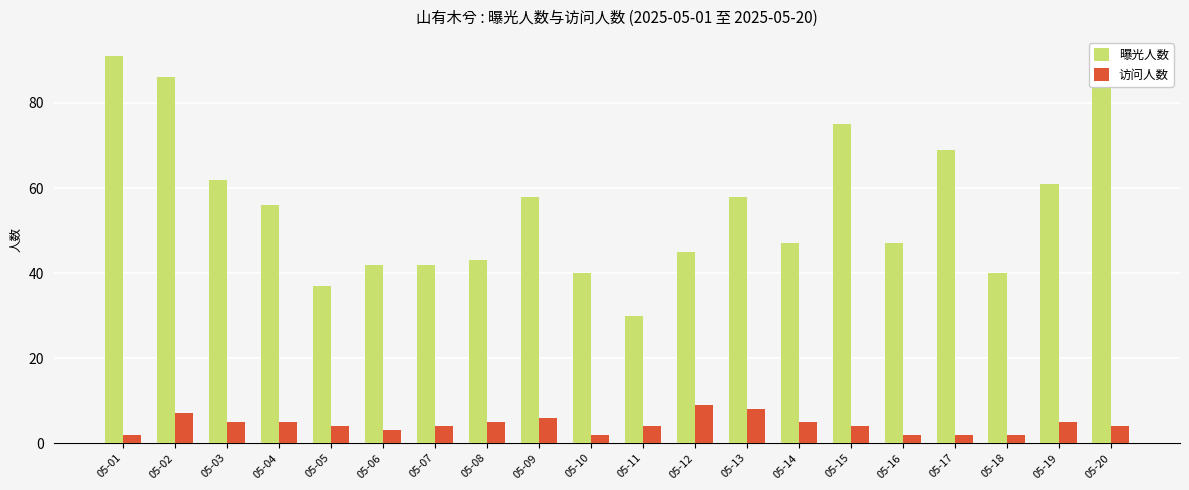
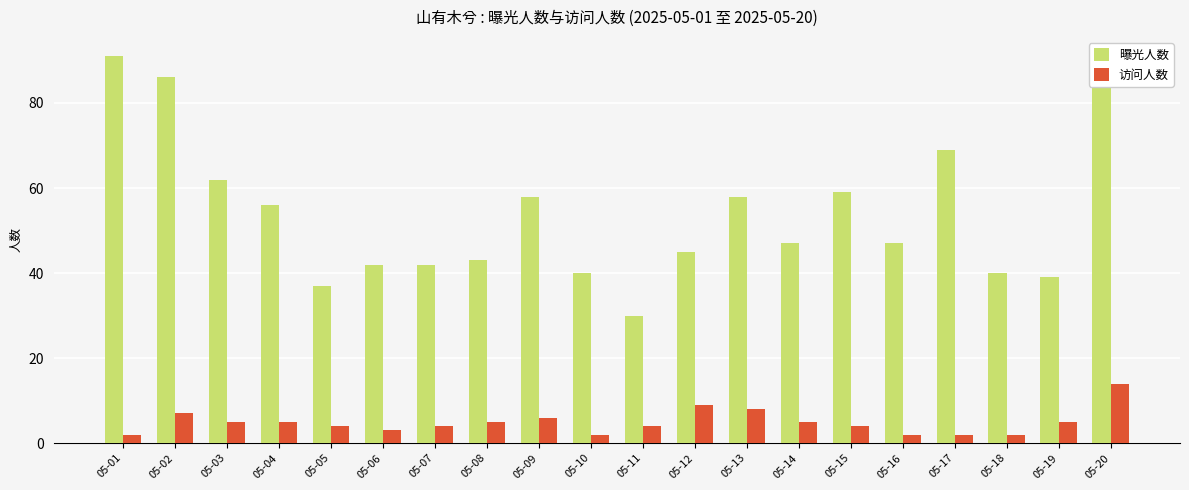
曝光人数, 05-15: 75 -> 59
曝光人数, 05-19: 61 -> 39
访问人数, 05-20: 4 -> 14
